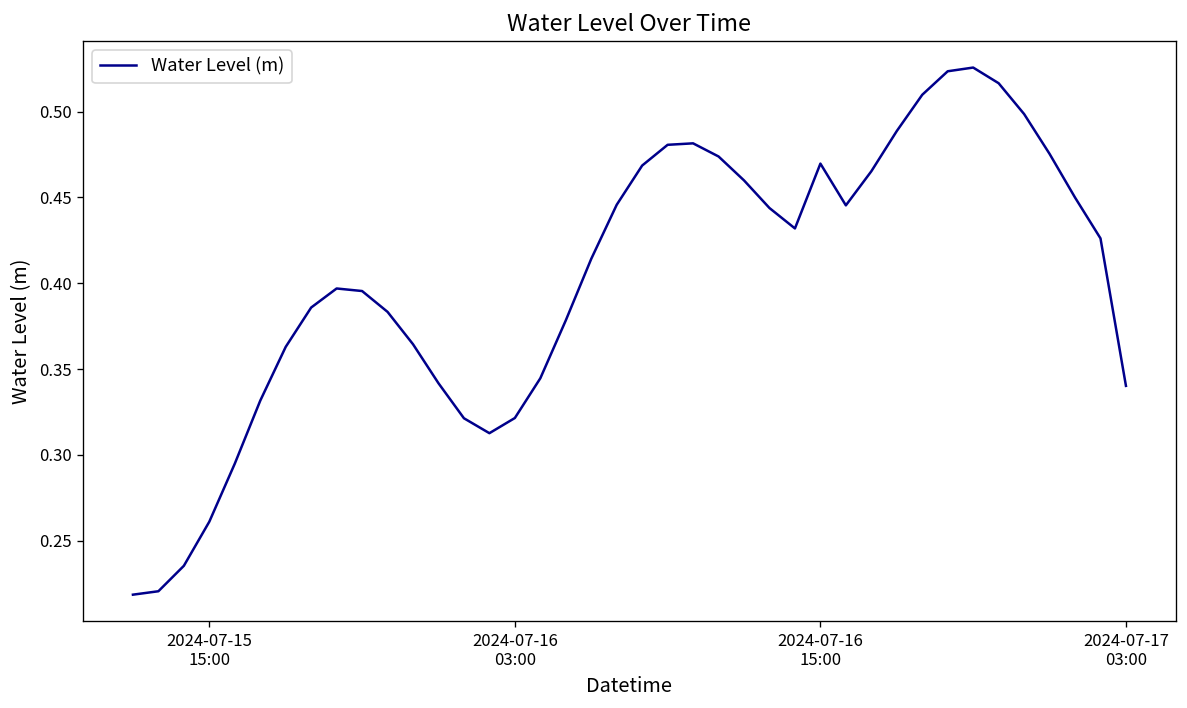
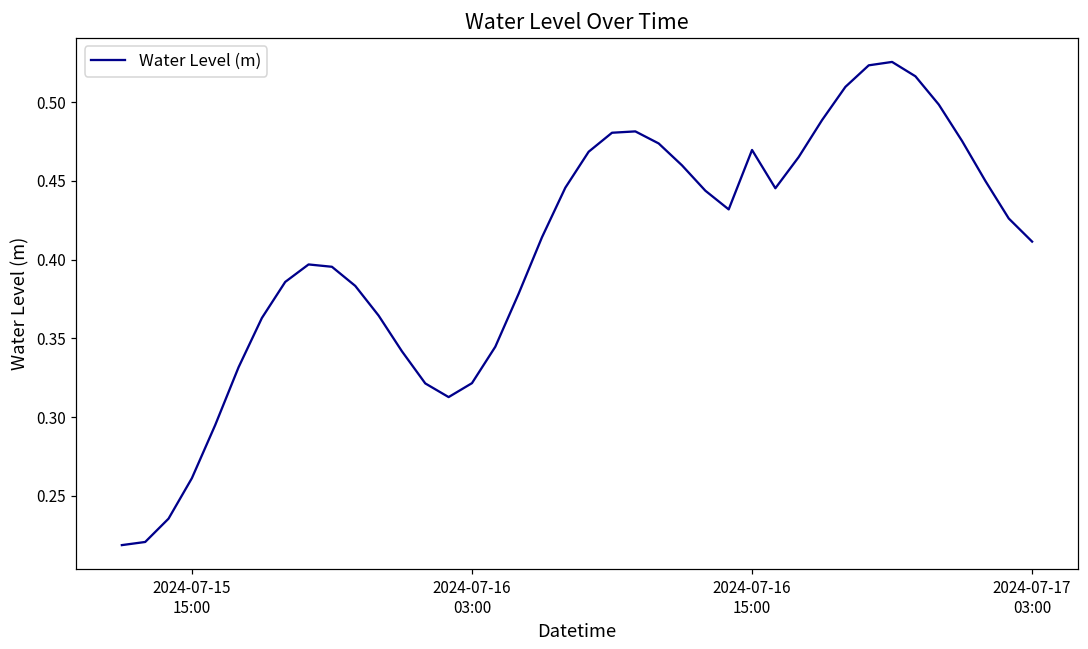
2024-07-17 03:00: 0.340 -> 0.411
